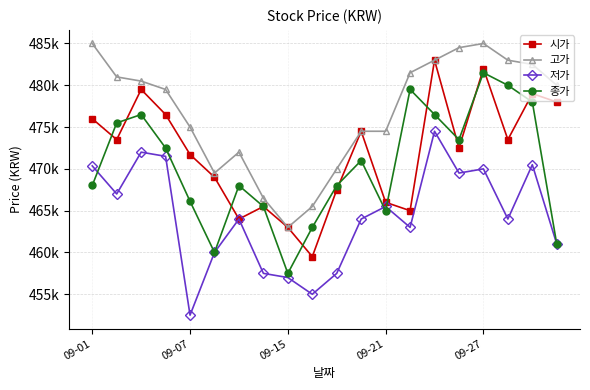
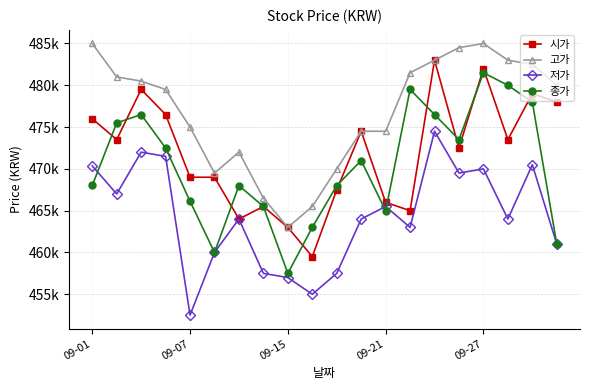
시가, 09-07: 472000 -> 469000
